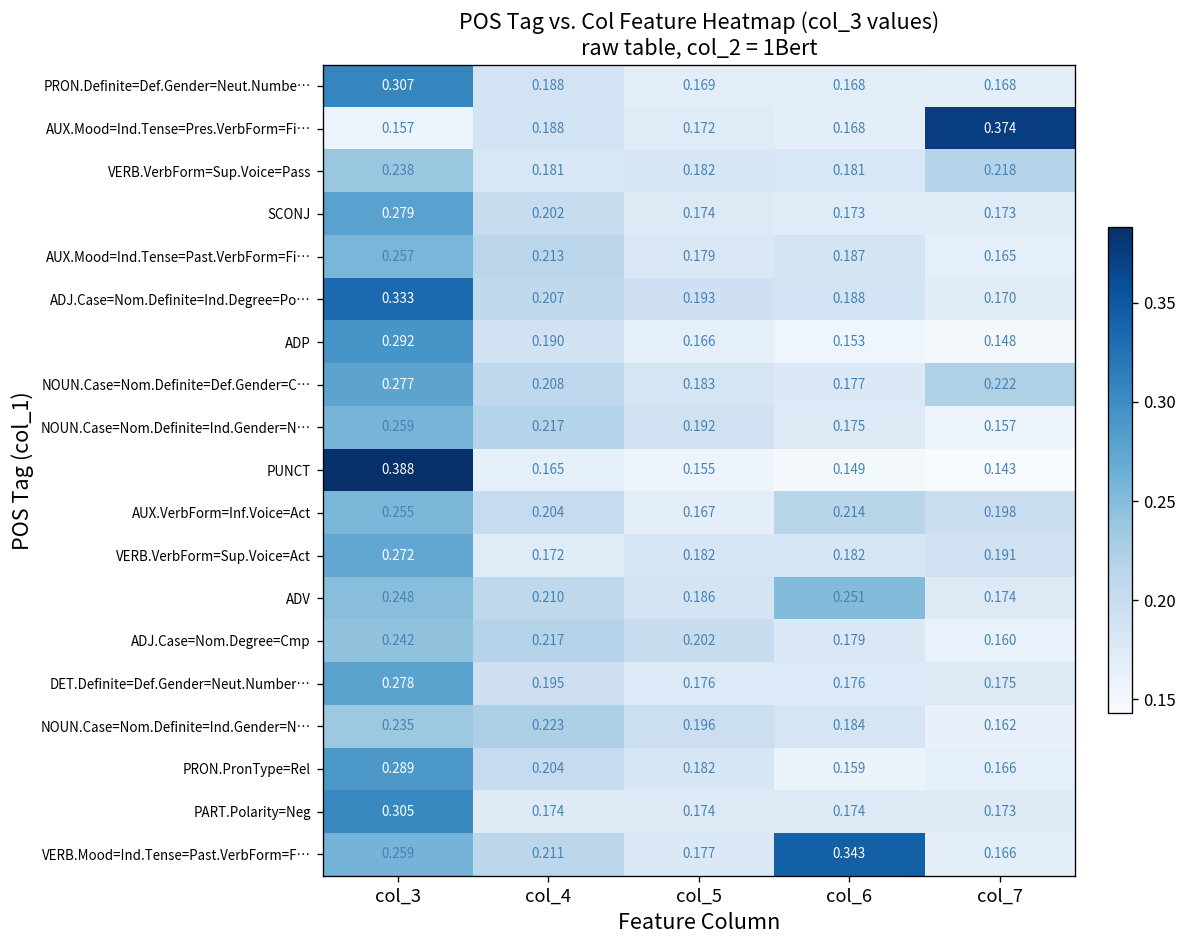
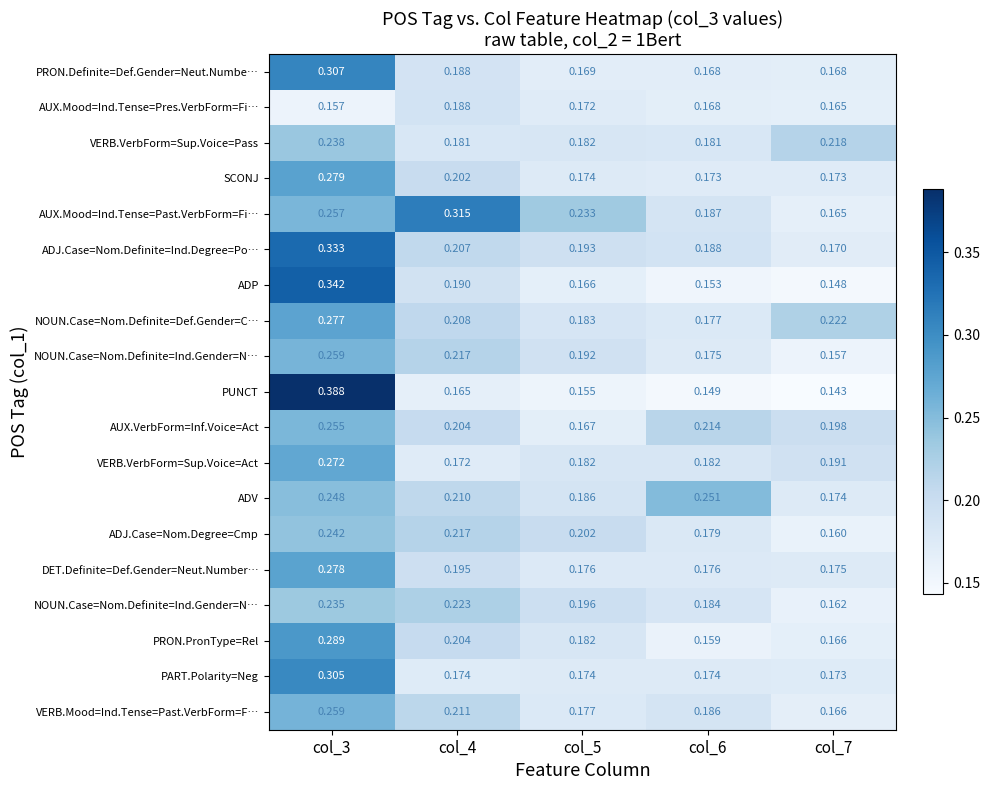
AUX.Mood=Ind.Tense=Pres.VerbForm=Fi…, col_7: 0.374 -> 0.165
AUX.Mood=Ind.Tense=Past.VerbForm=Fi…, col_4: 0.213 -> 0.315
AUX.Mood=Ind.Tense=Past.VerbForm=Fi…, col_5: 0.179 -> 0.233
ADP, col_3: 0.292 -> 0.342
VERB.Mood=Ind.Tense=Past.VerbForm=F…, col_6: 0.343 -> 0.186
